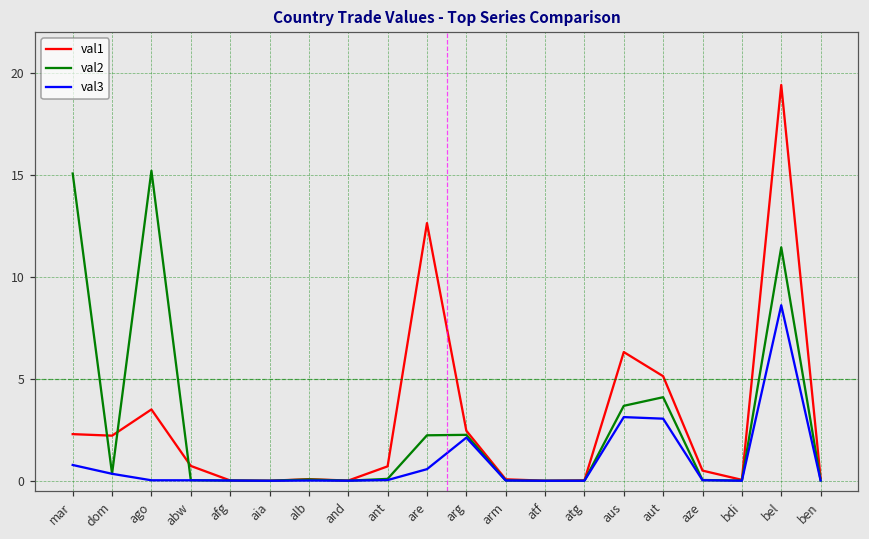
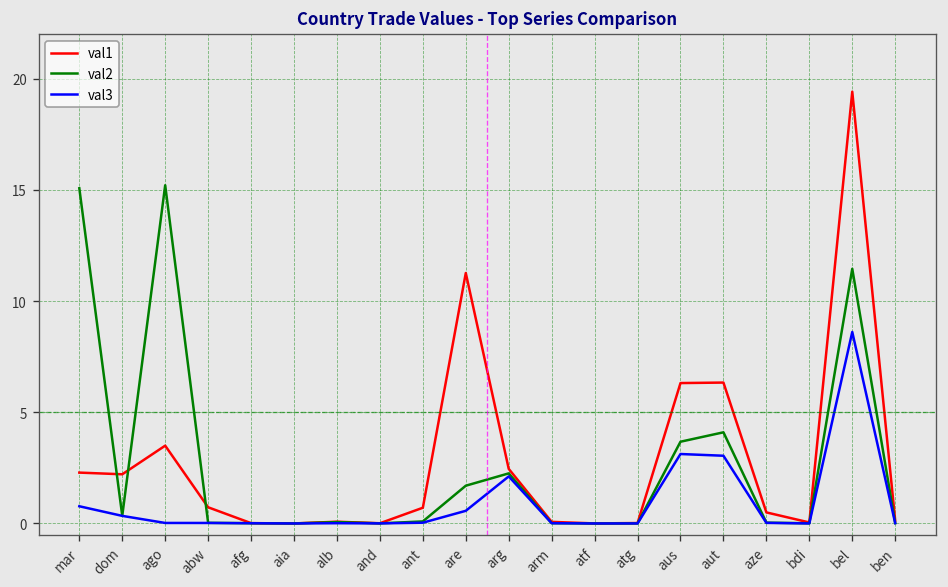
val1, are: 12.6 -> 11.3
val2, are: 2.2 -> 1.7
val1, aut: 5.1 -> 6.3
